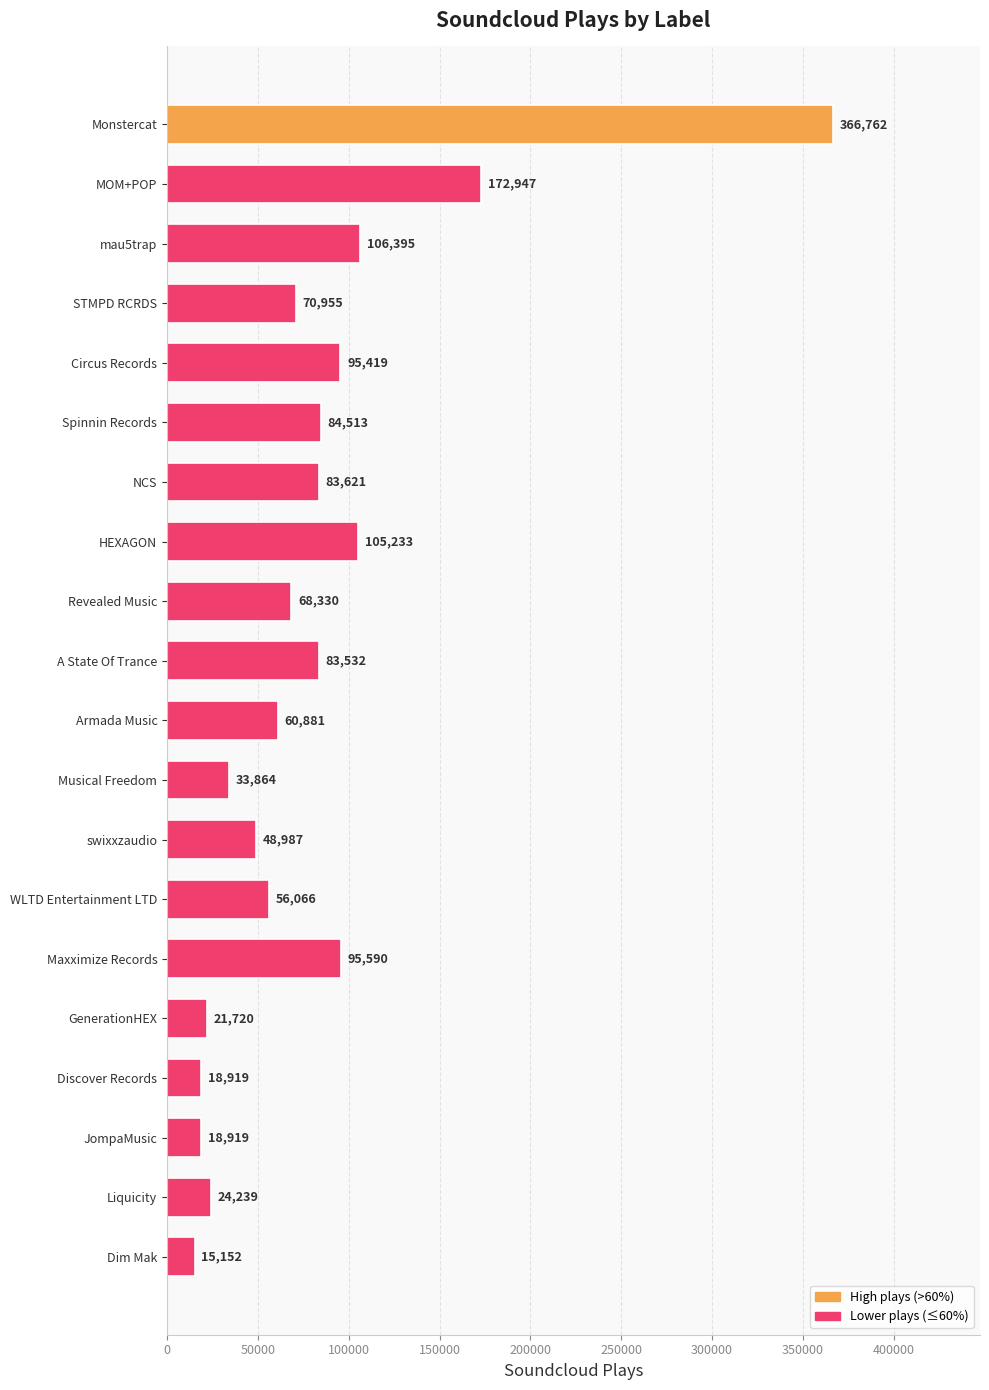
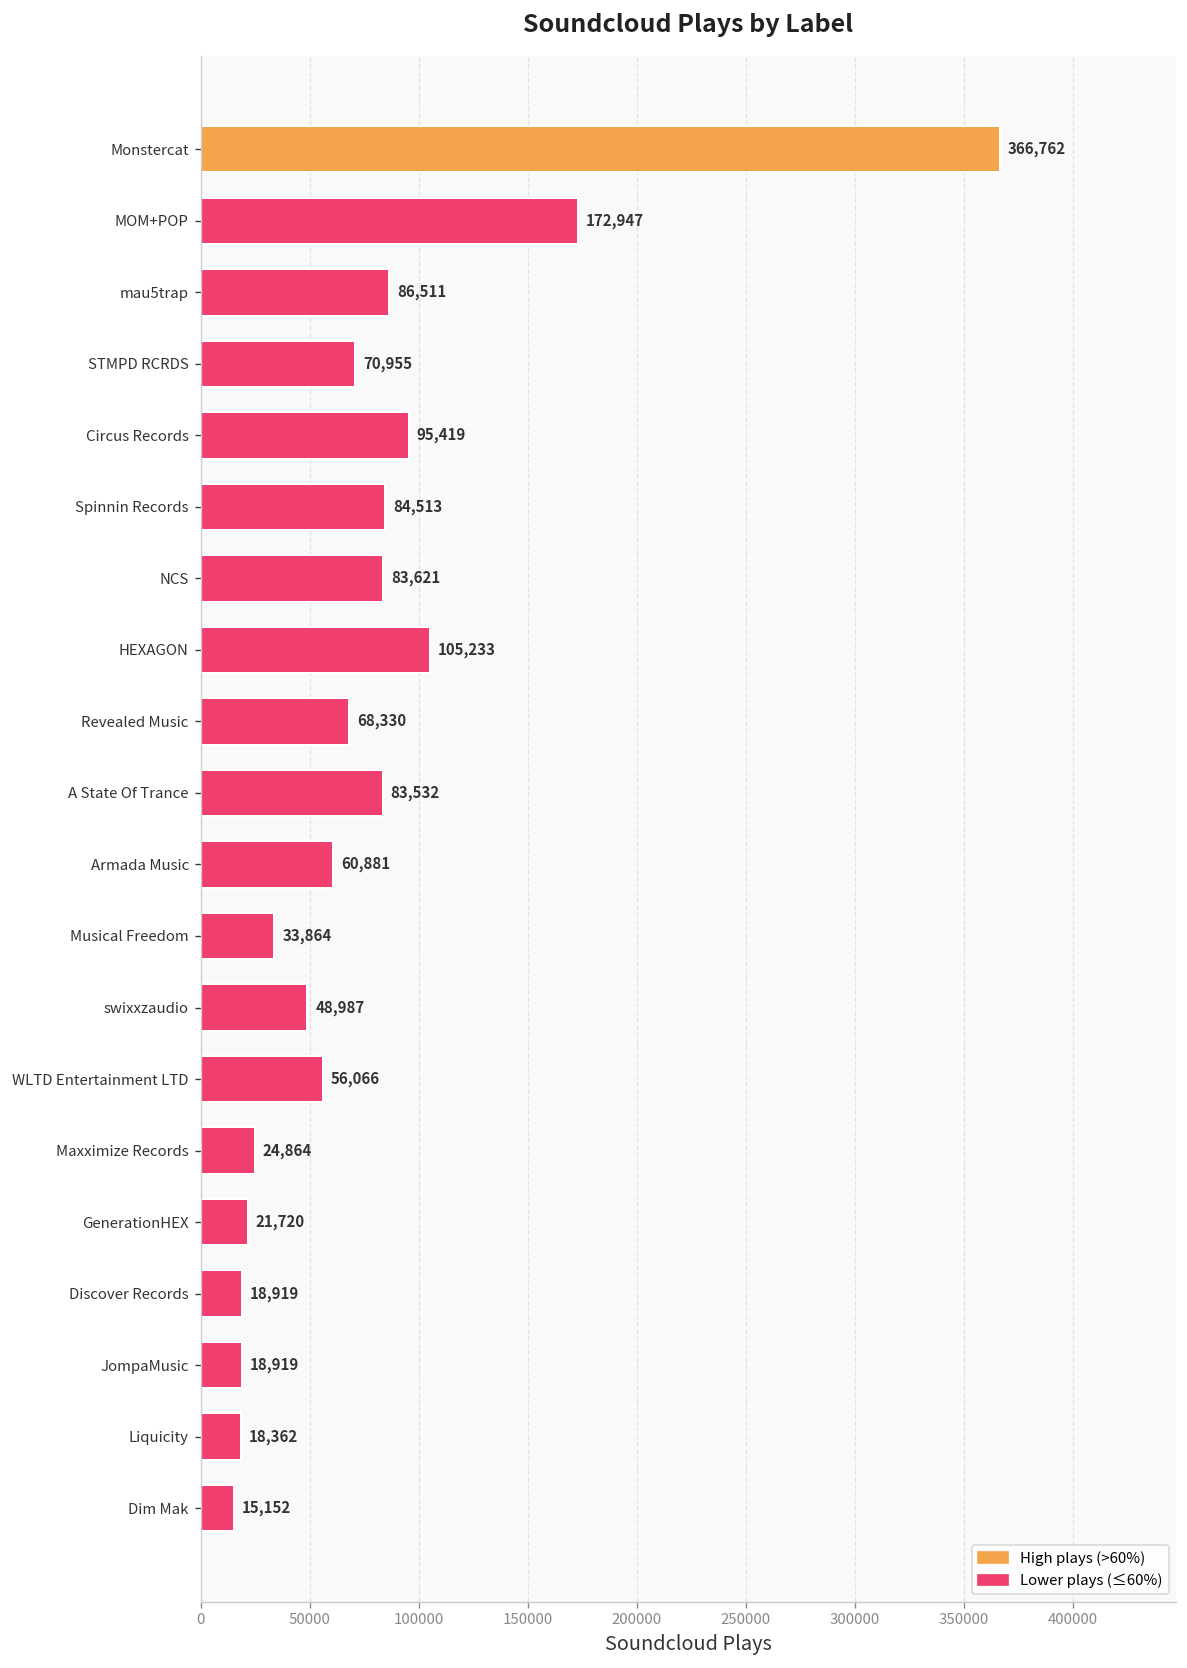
mau5trap: 106,395 -> 86,511
Maxximize Records: 95,590 -> 24,864
Liquicity: 24,239 -> 18,362
